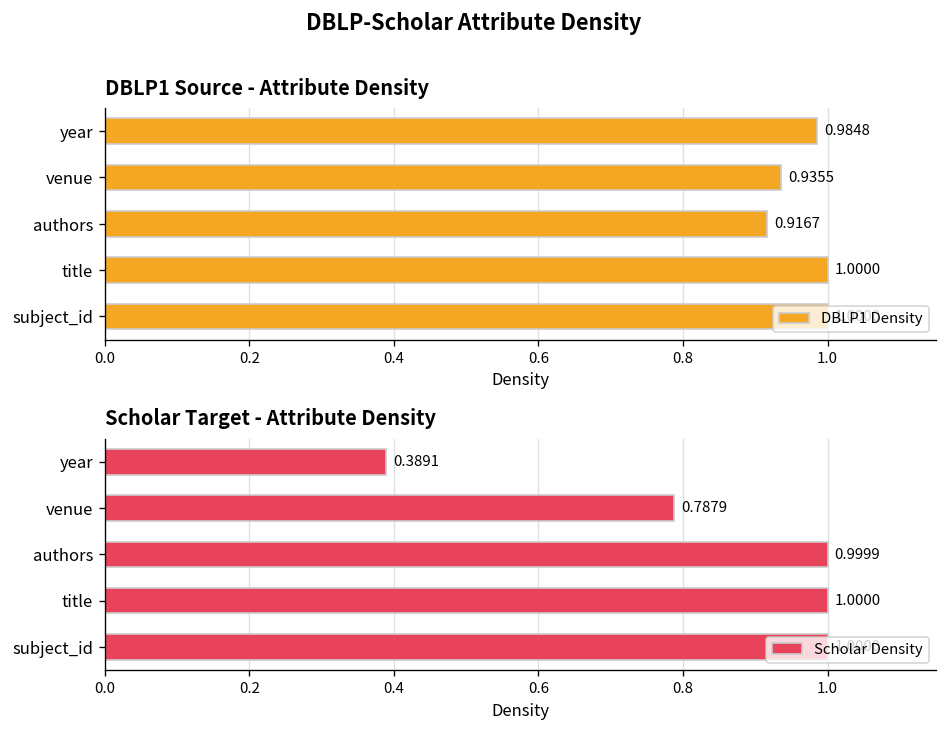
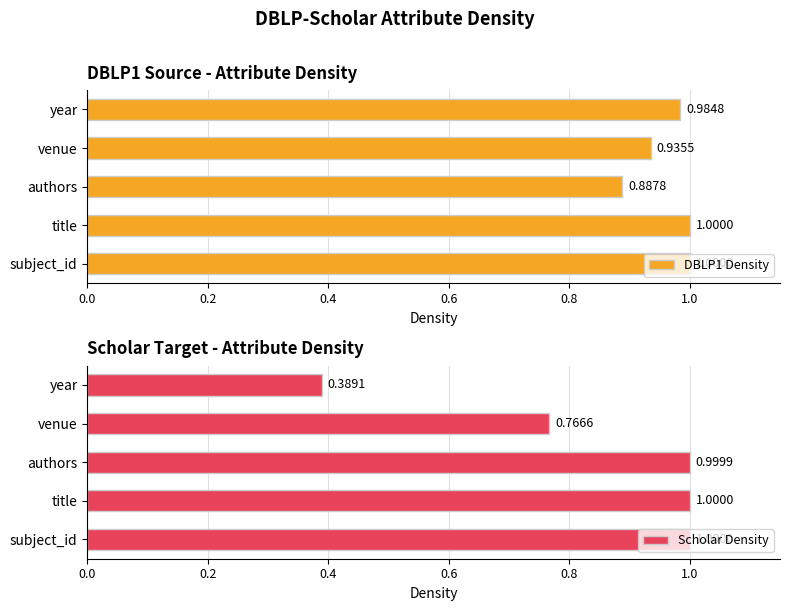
DBLP1 Source - Attribute Density, authors: 0.9167 -> 0.8878
Scholar Target - Attribute Density, venue: 0.7879 -> 0.7666
